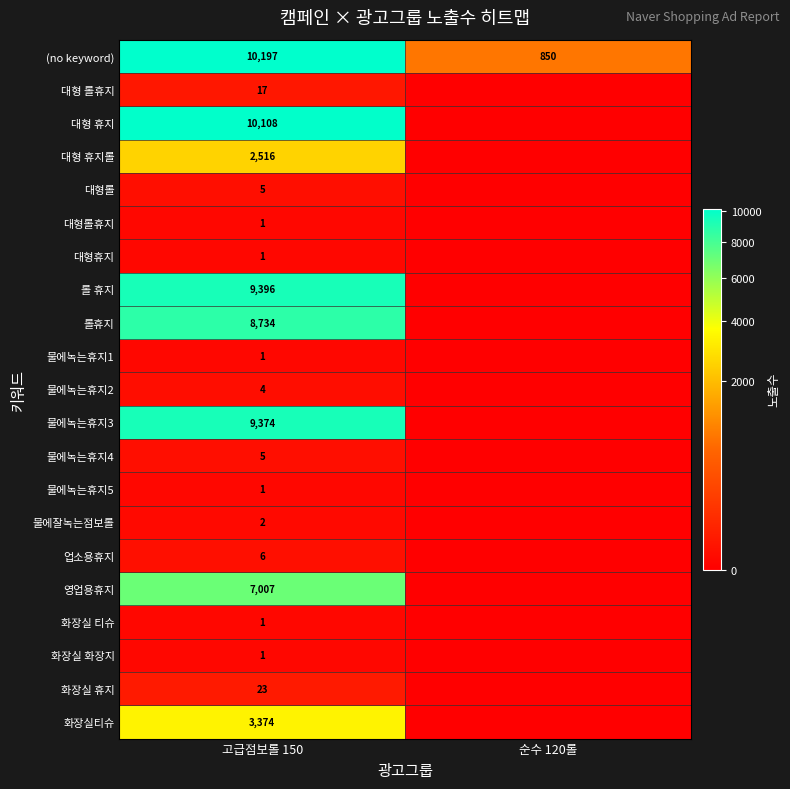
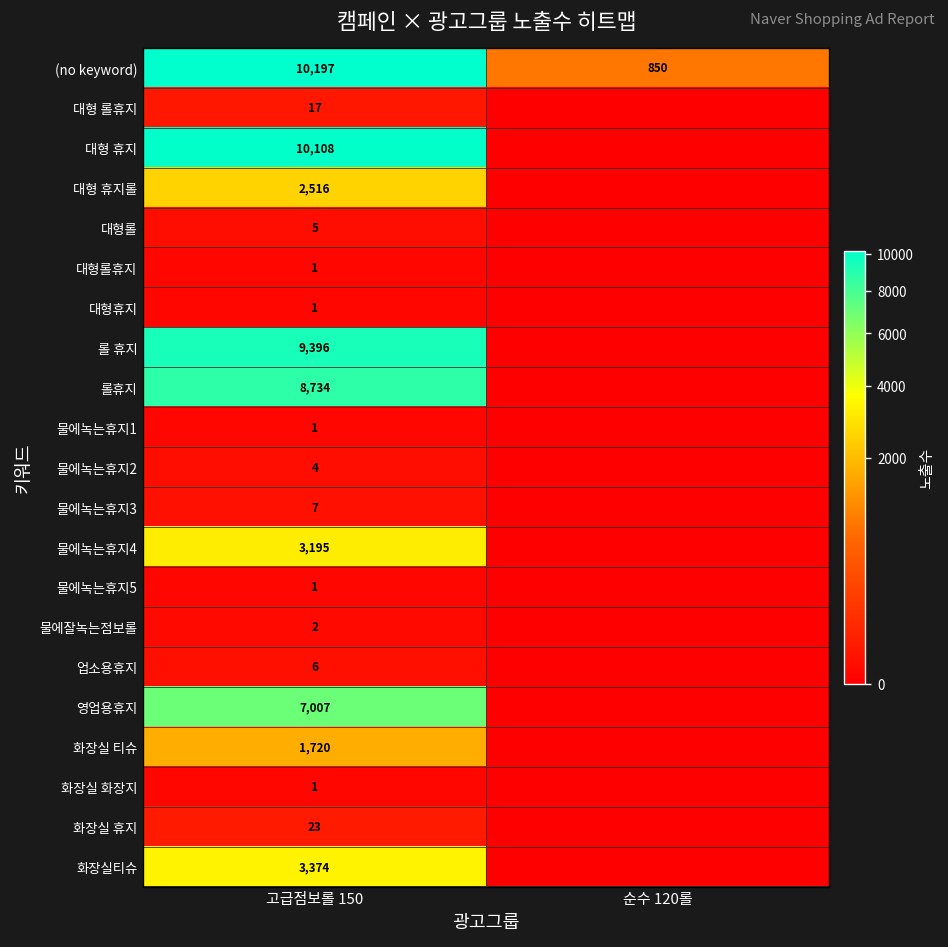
물에녹는휴지3, 고급점보롤 150: 9,374 -> 7
물에녹는휴지4, 고급점보롤 150: 5 -> 3,195
화장실 티슈, 고급점보롤 150: 1 -> 1,720
